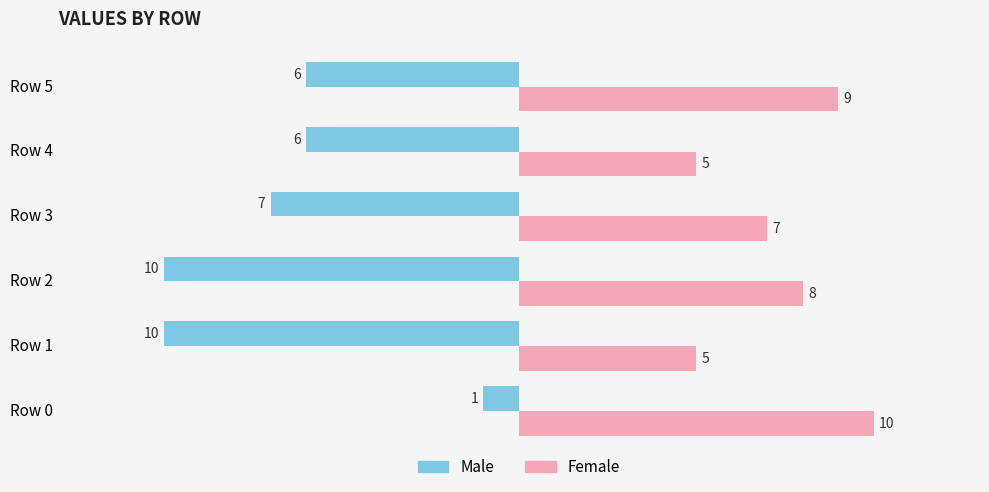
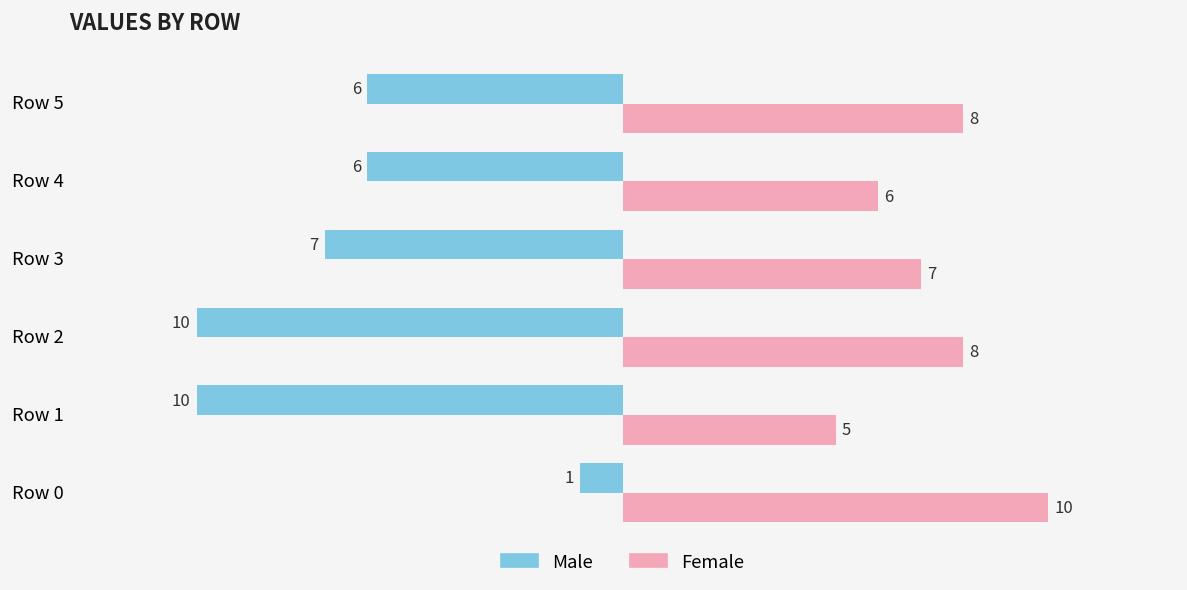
Female, Row 5: 9 -> 8
Female, Row 4: 5 -> 6
